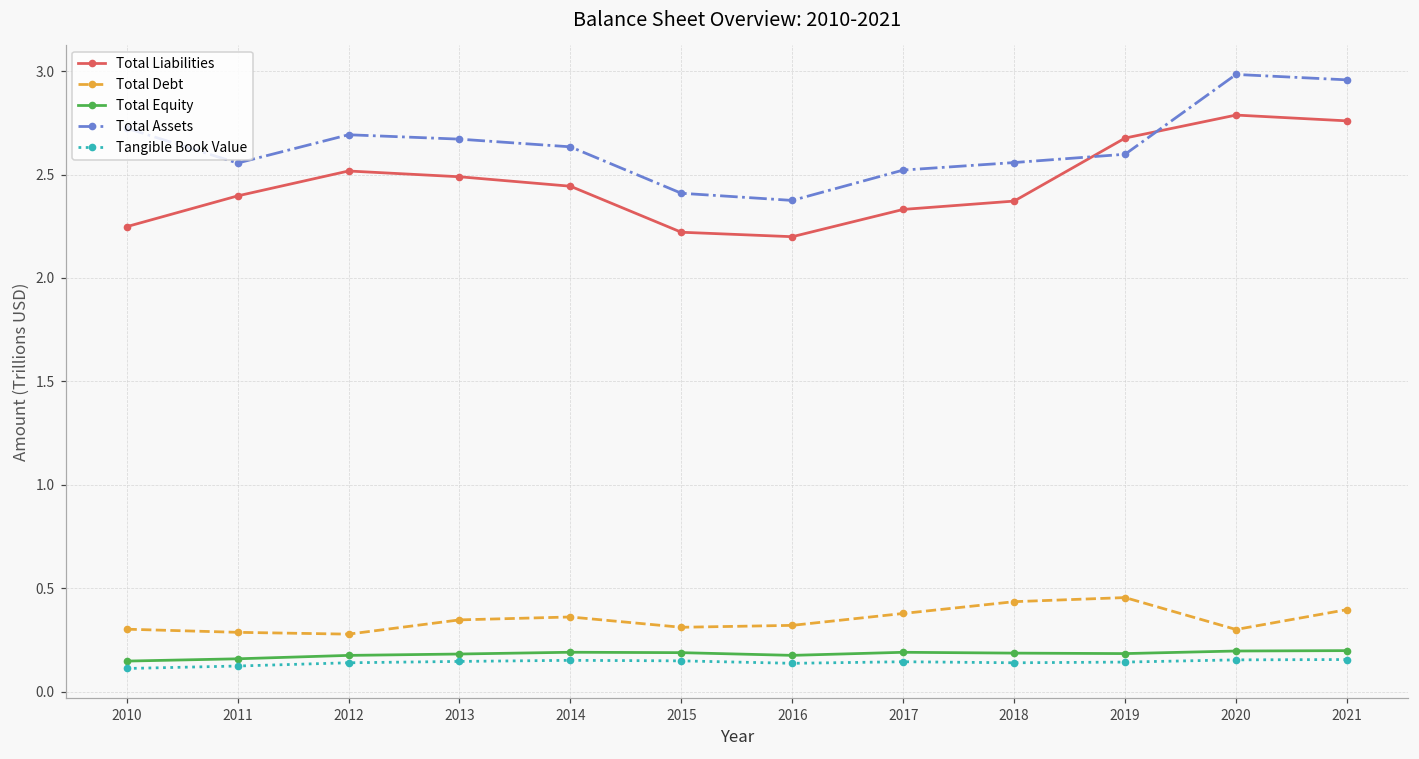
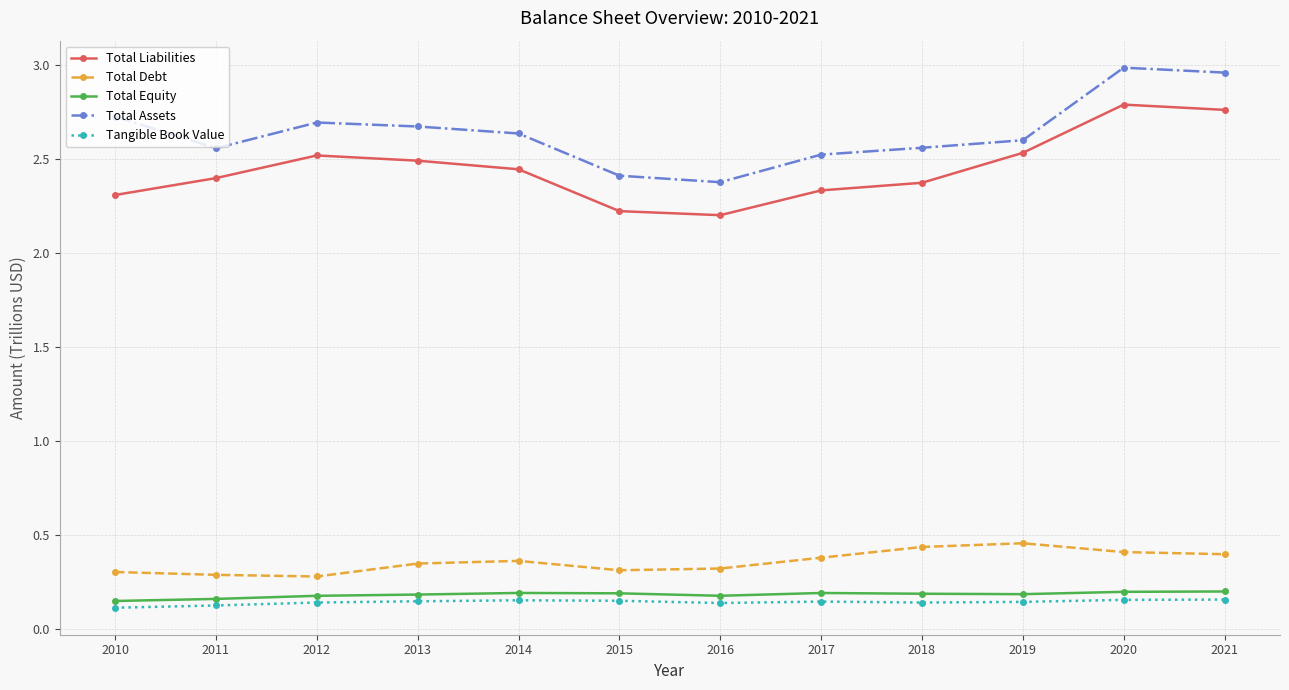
Total Liabilities, 2010: 2.25 -> 2.31
Total Liabilities, 2019: 2.68 -> 2.53
Total Debt, 2020: 0.30 -> 0.41
